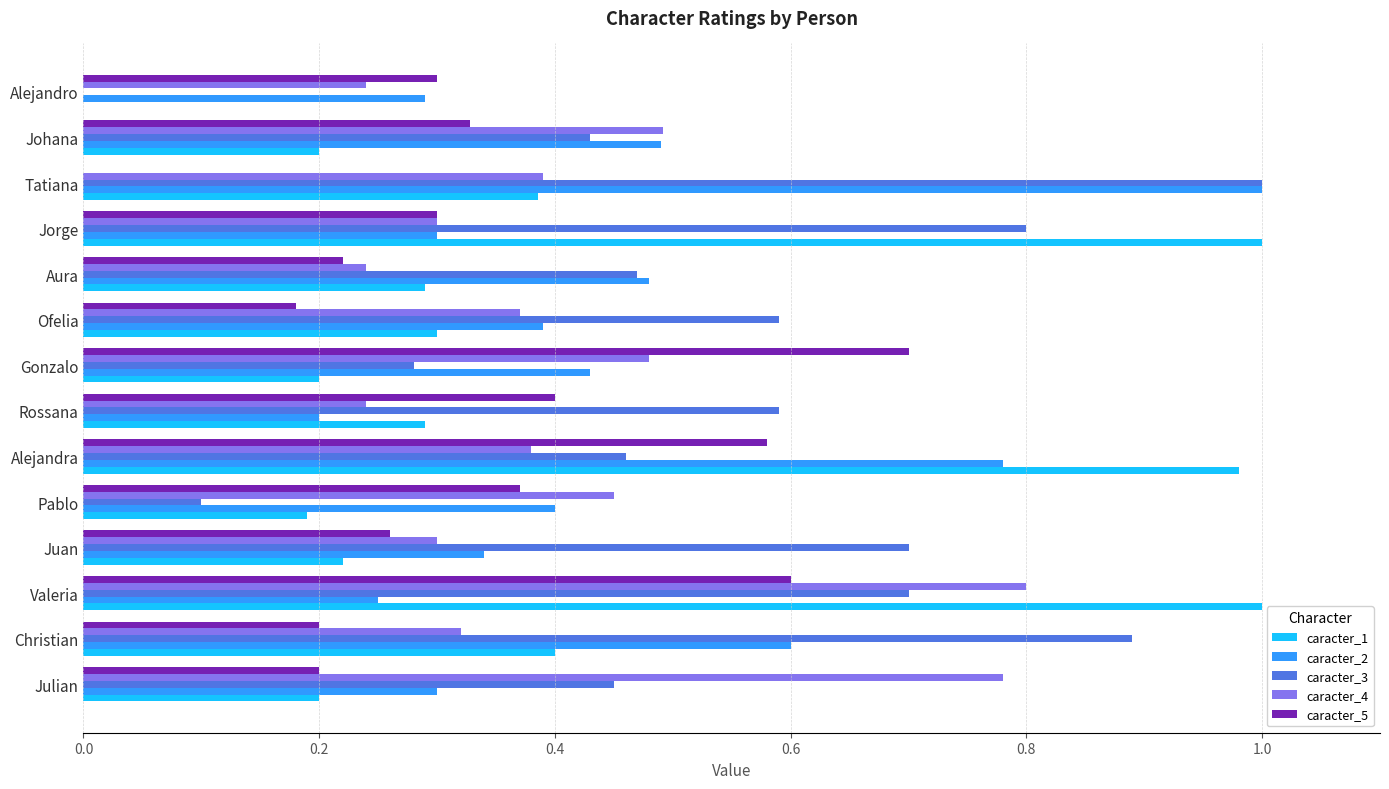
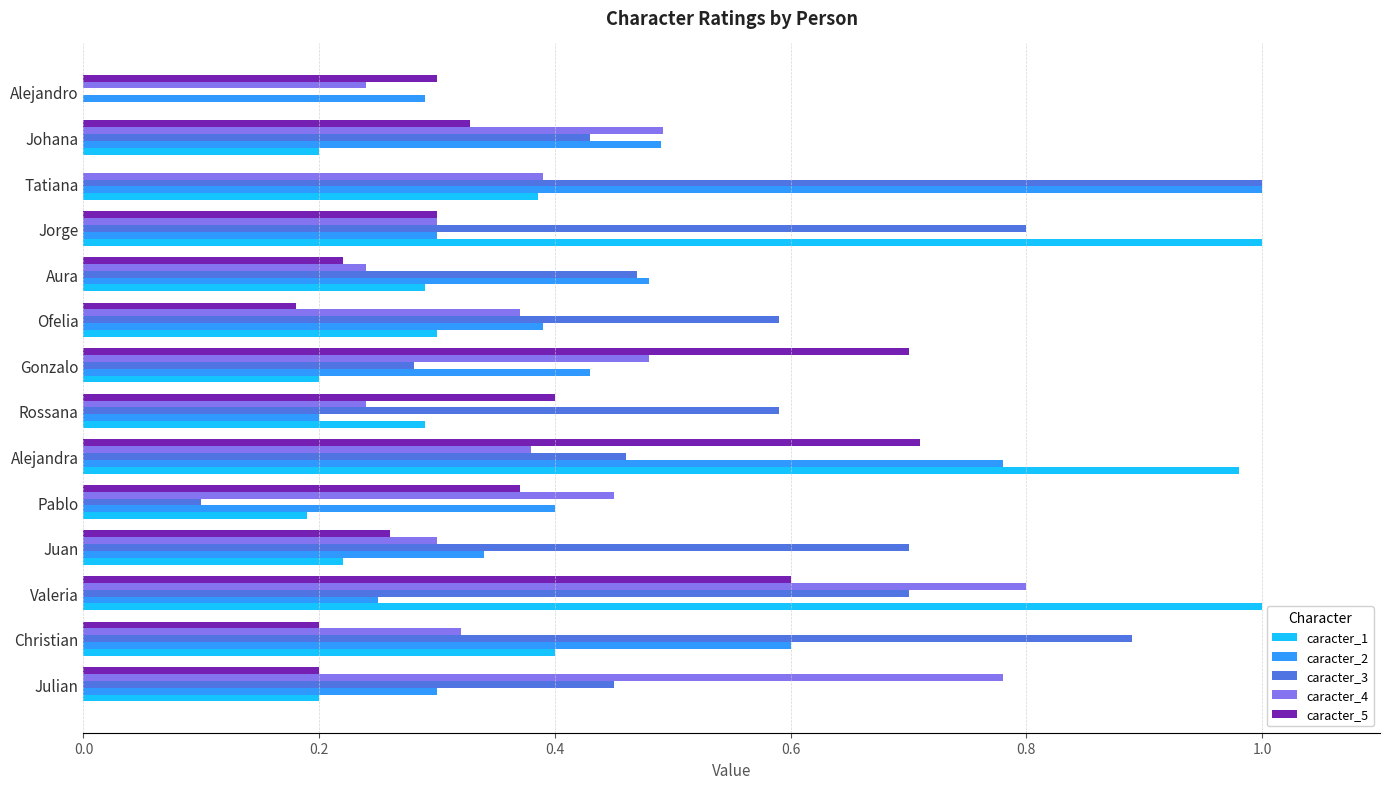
caracter_5, Alejandra: 0.58 -> 0.71
